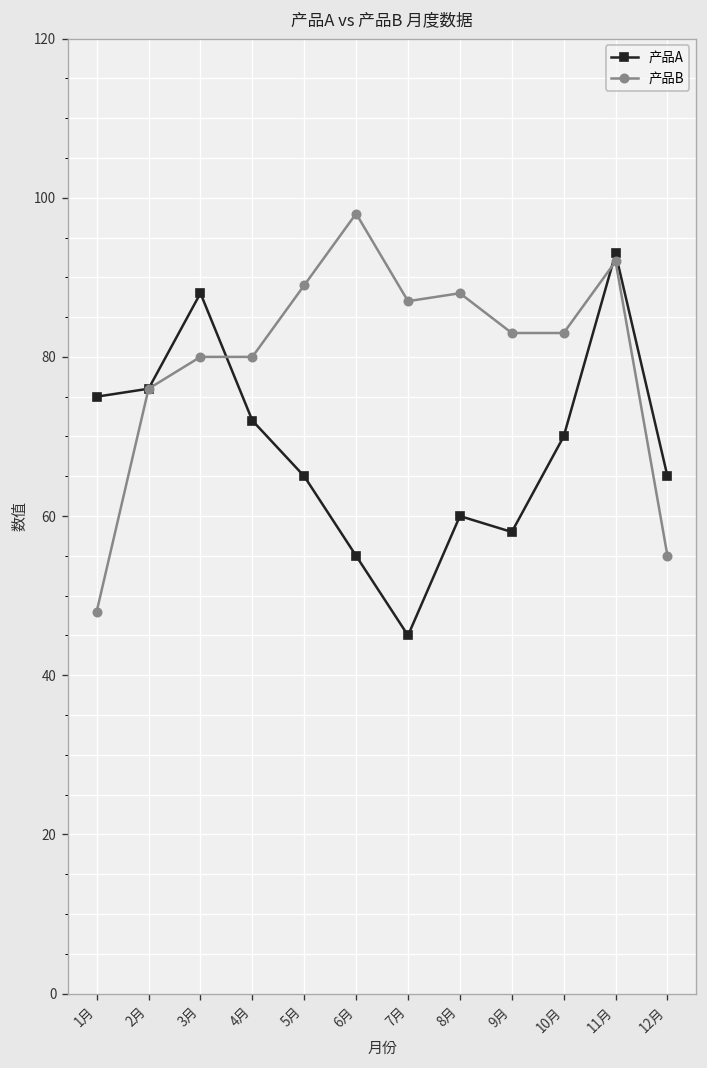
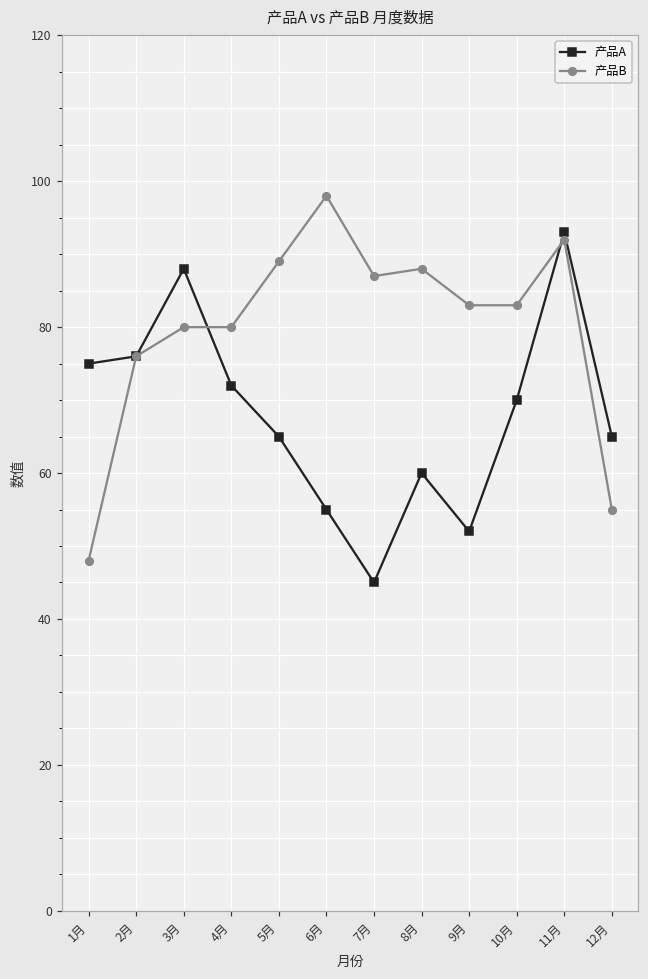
产品A, 9月: 58 -> 52
